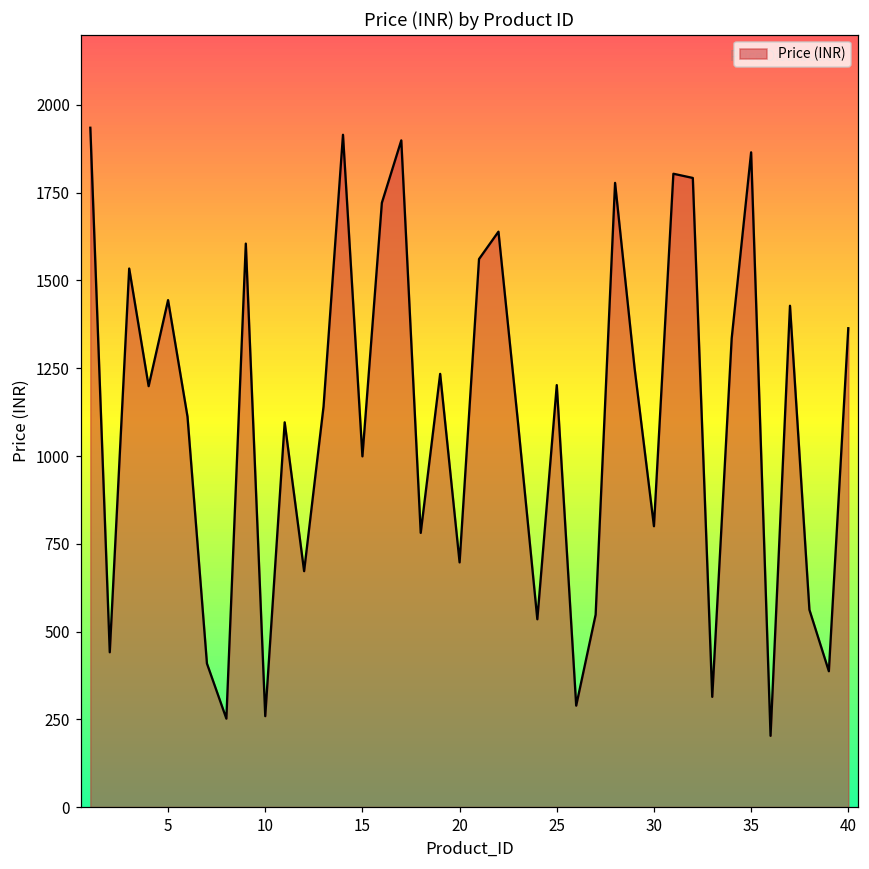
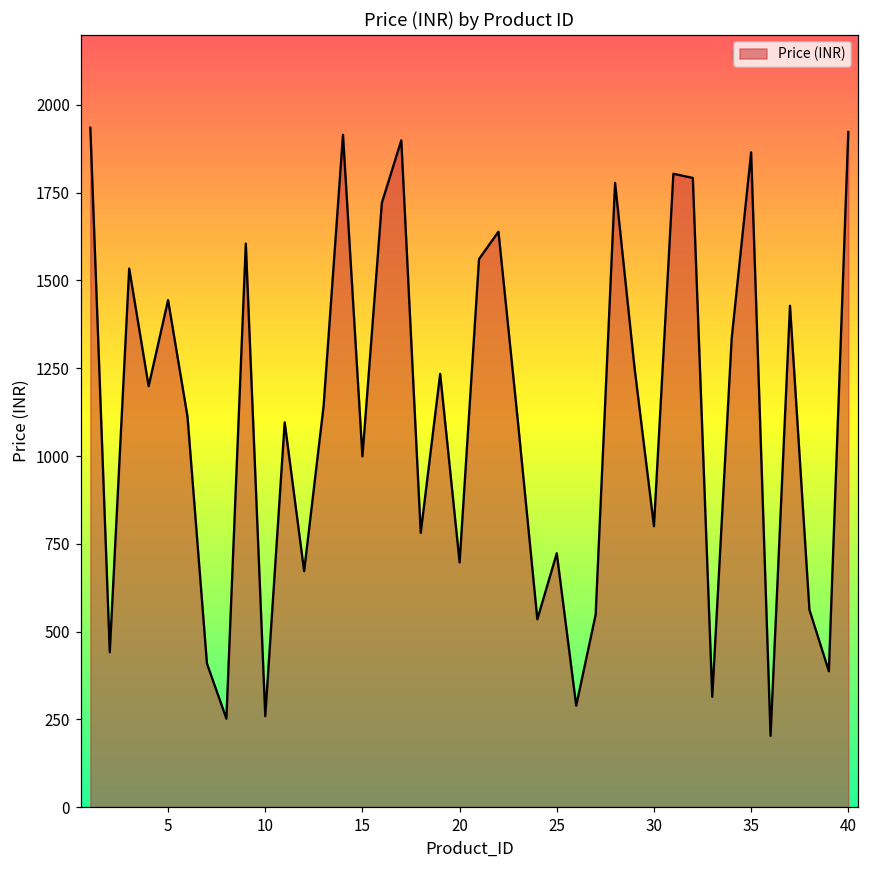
25: 1200 -> 720
40: 1360 -> 1920
